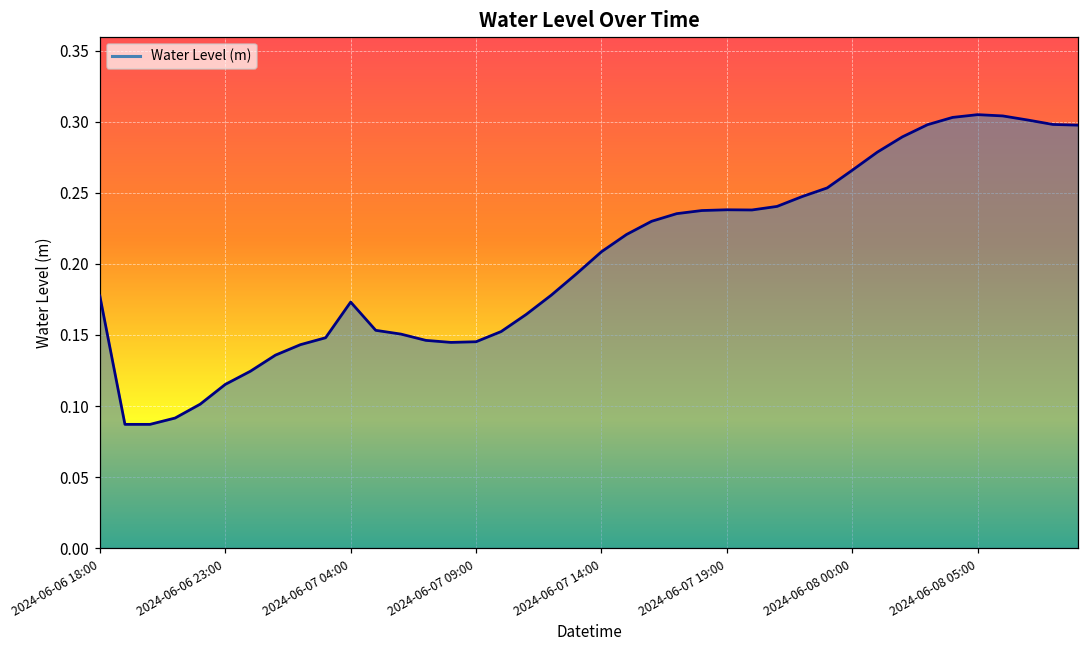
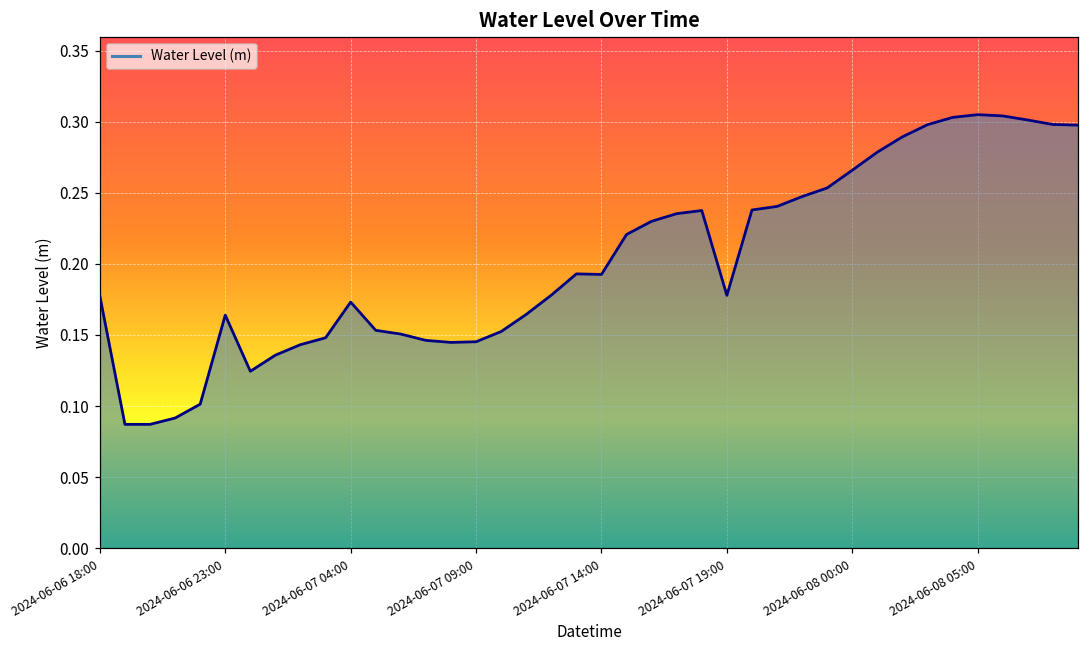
2024-06-06 23:00: 0.115 -> 0.164
2024-06-07 14:00: 0.209 -> 0.193
2024-06-07 19:00: 0.238 -> 0.178
